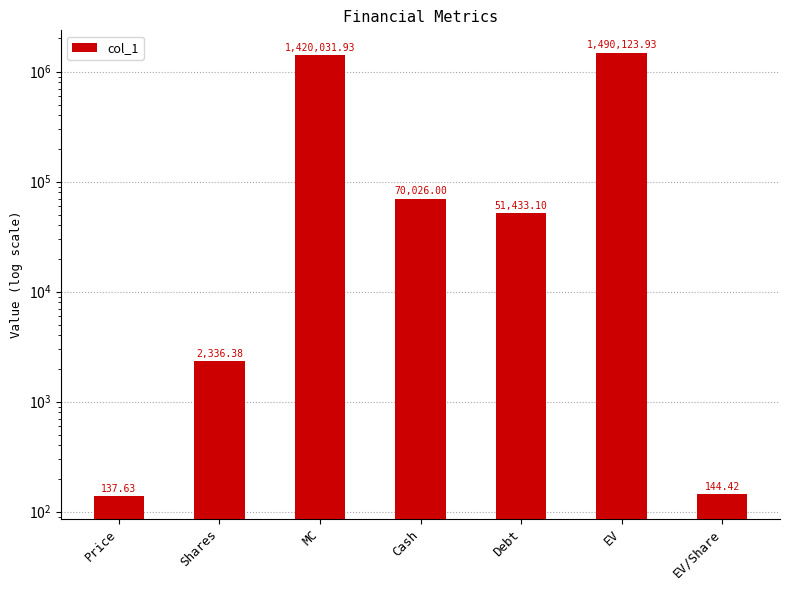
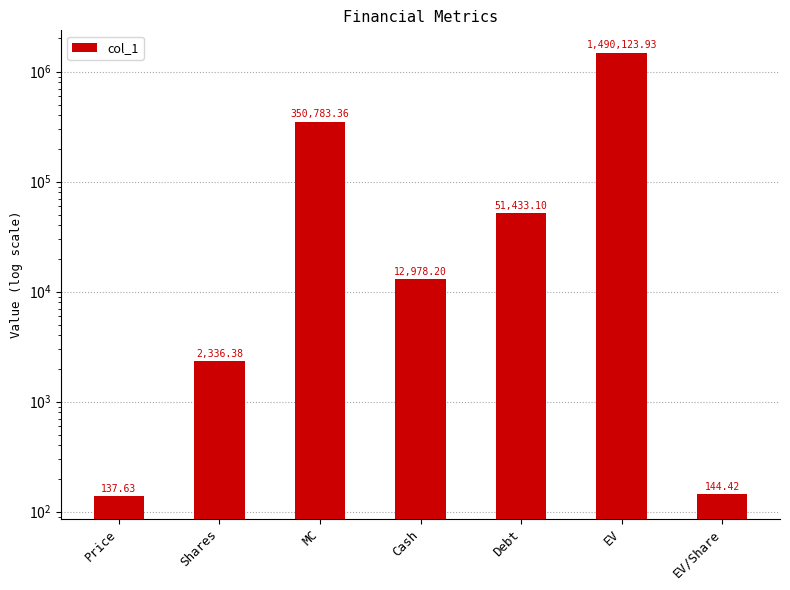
MC: 1,420,031.93 -> 350,783.36
Cash: 70,026.00 -> 12,978.20
